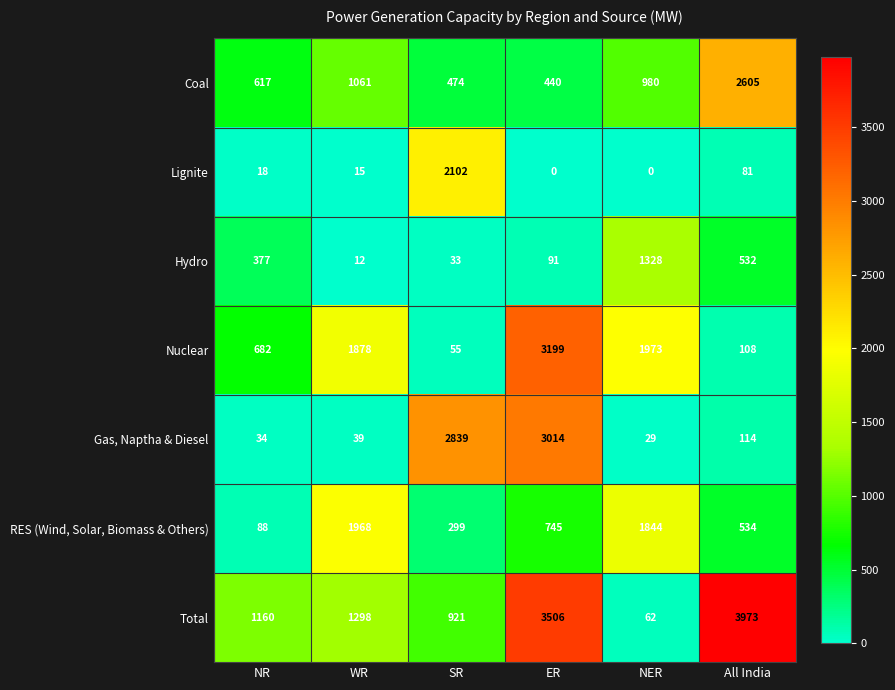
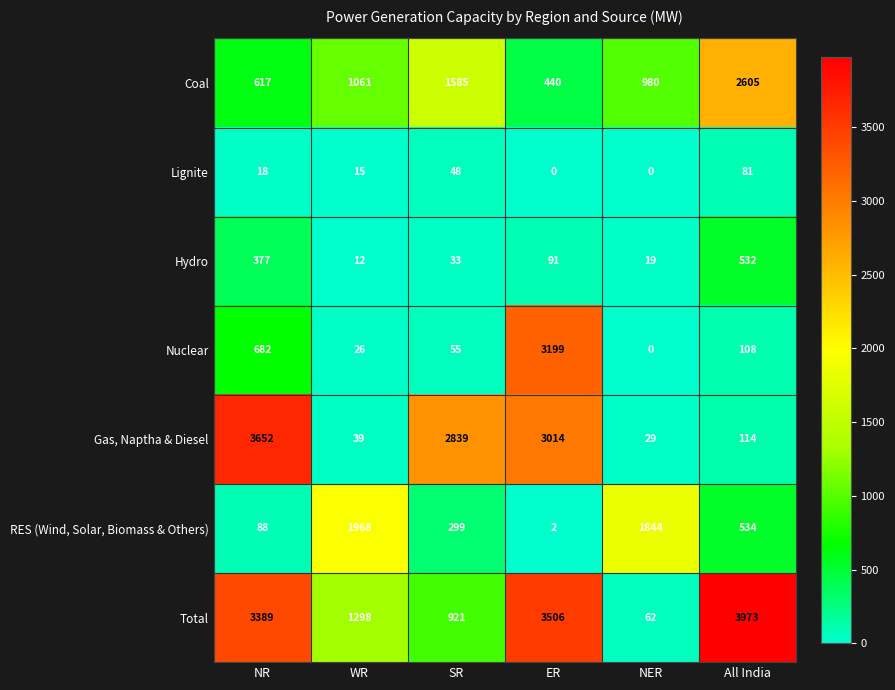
Coal, SR: 474 -> 1585
Lignite, SR: 2102 -> 48
Hydro, NER: 1328 -> 19
Nuclear, WR: 1878 -> 26
Nuclear, NER: 1973 -> 0
Gas, Naptha & Diesel, NR: 34 -> 3652
RES (Wind, Solar, Biomass & Others), ER: 745 -> 2
Total, NR: 1160 -> 3389
